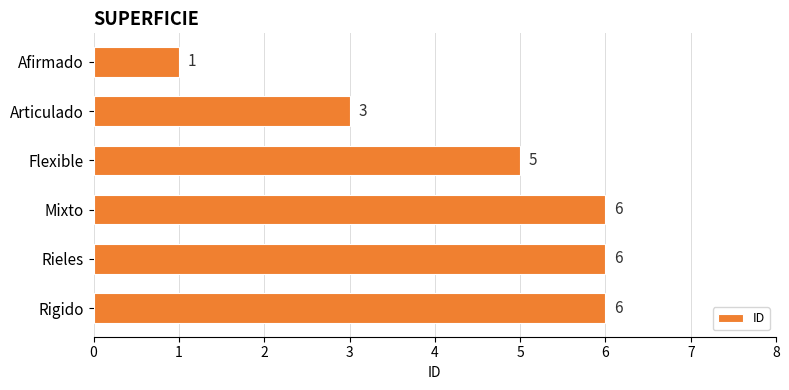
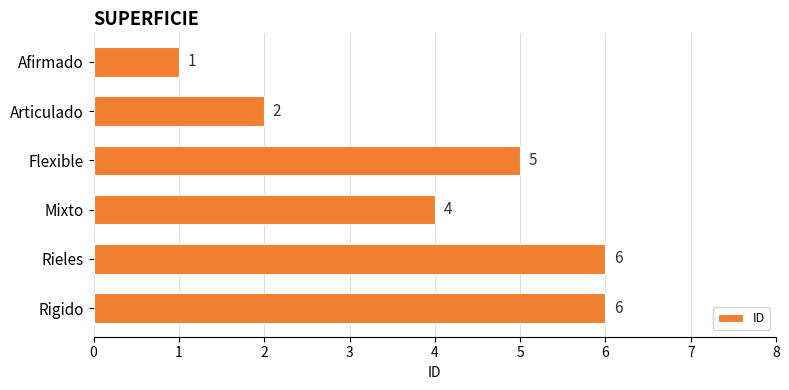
Articulado: 3 -> 2
Mixto: 6 -> 4
